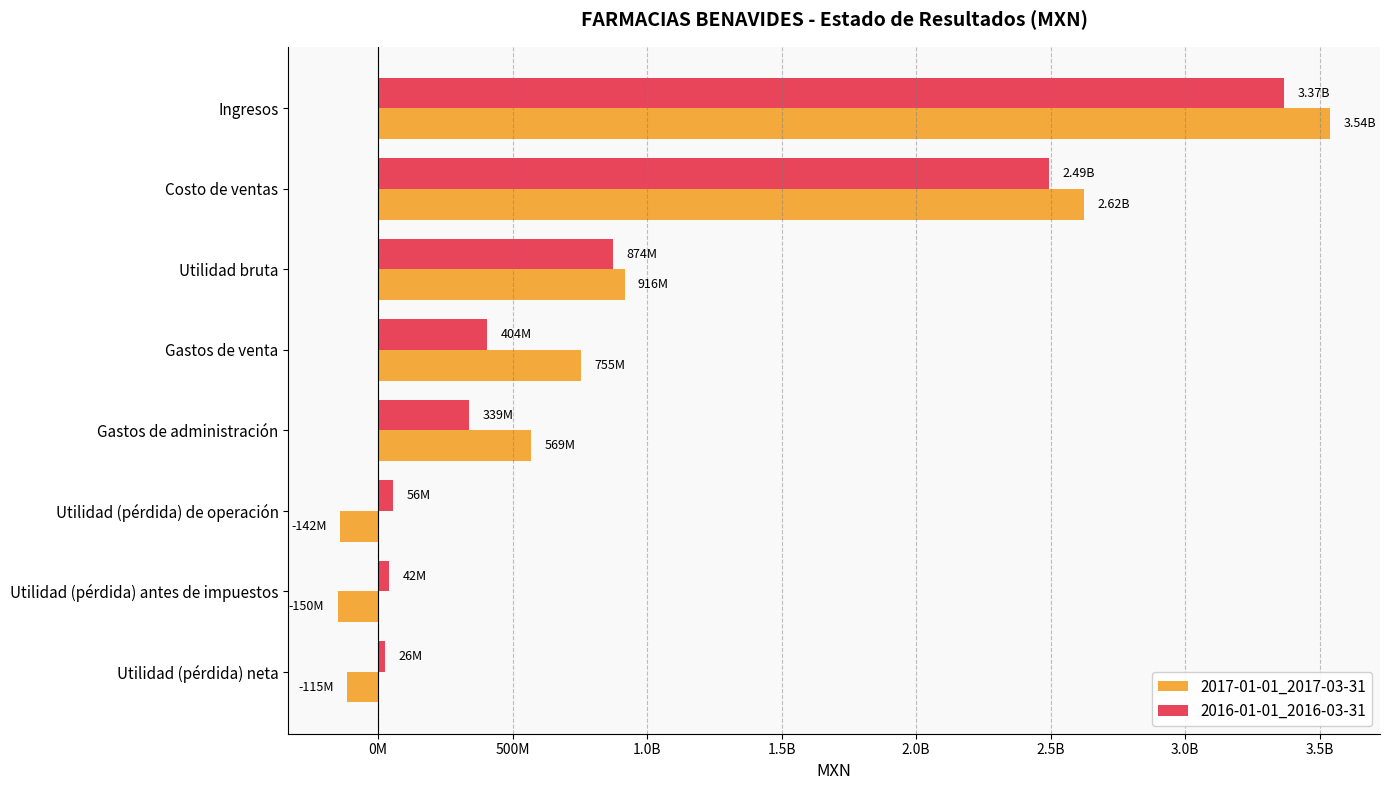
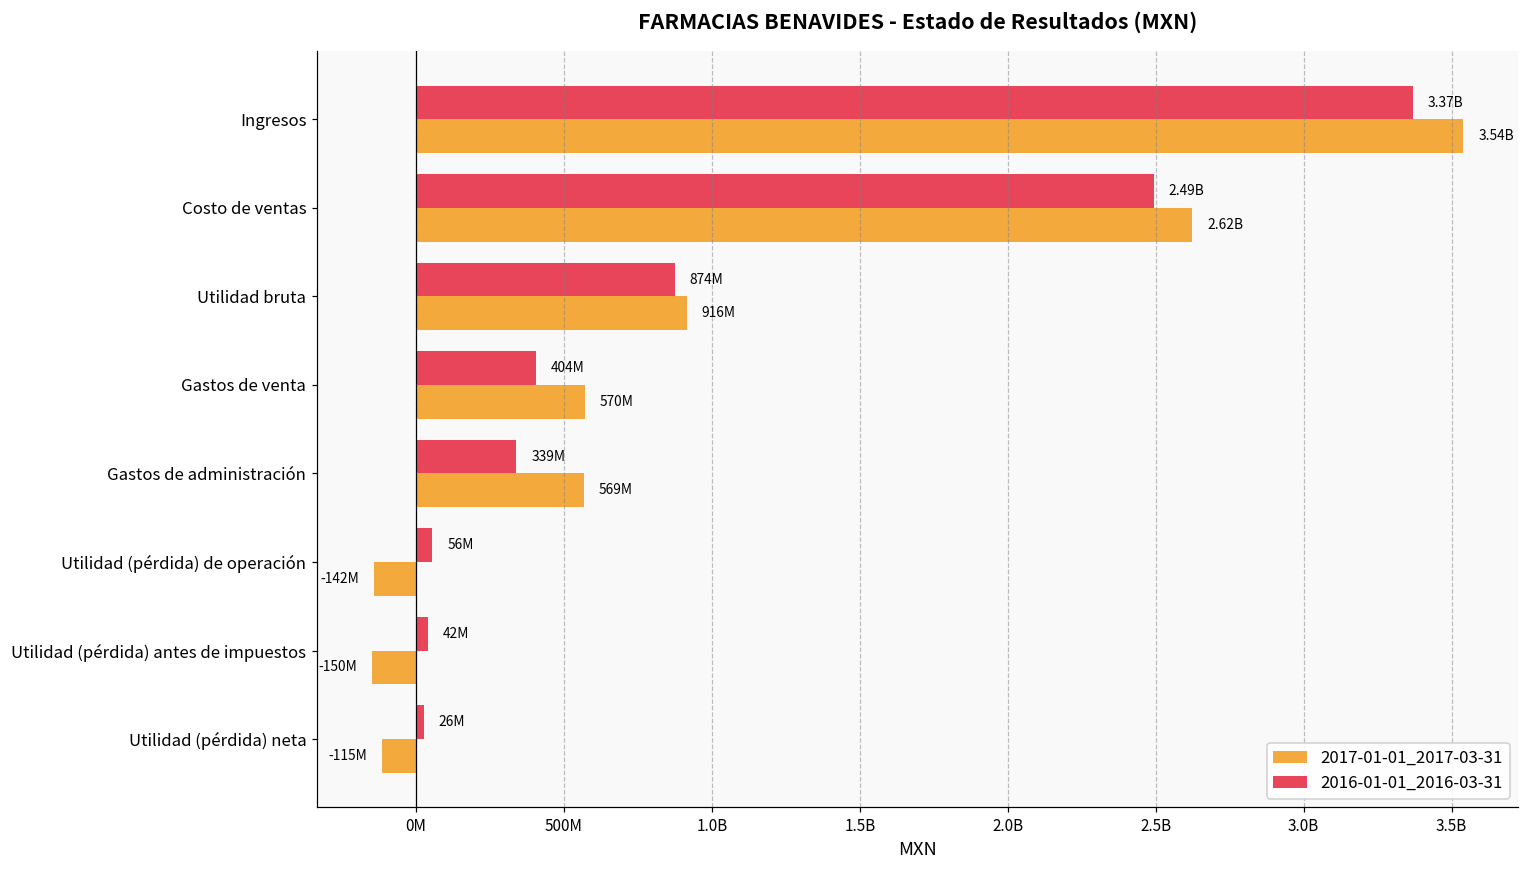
2017-01-01_2017-03-31, Gastos de venta: 755M -> 570M
